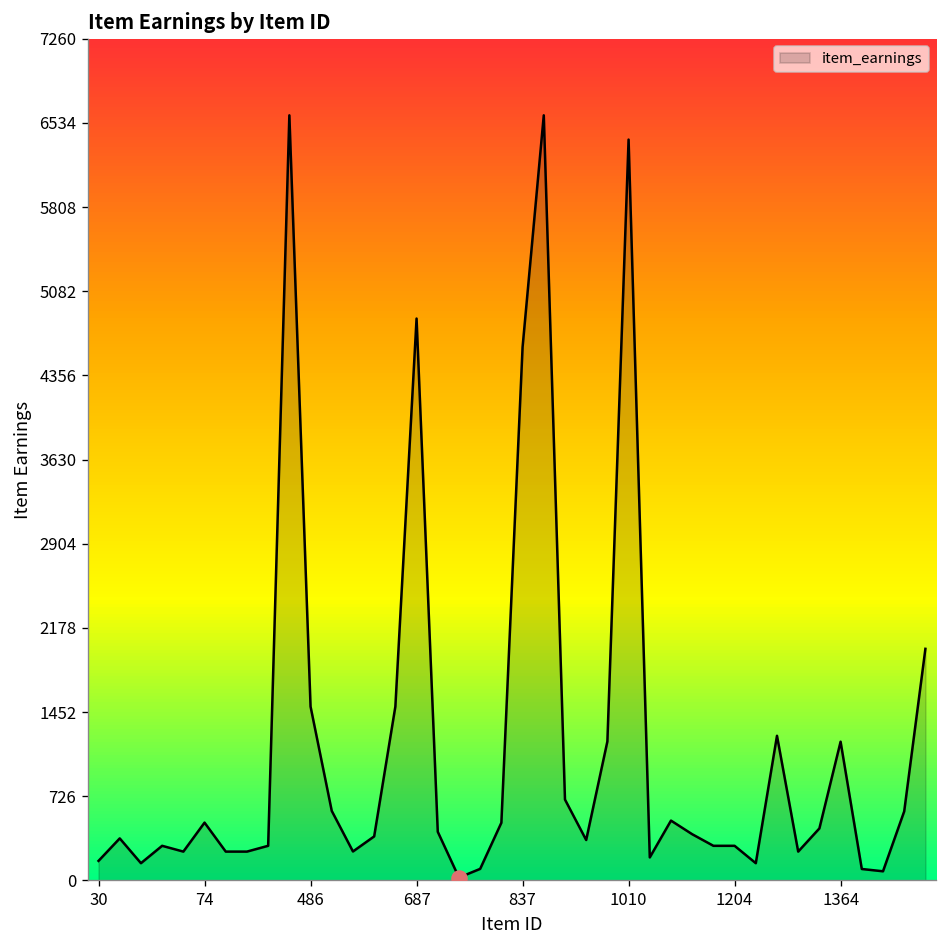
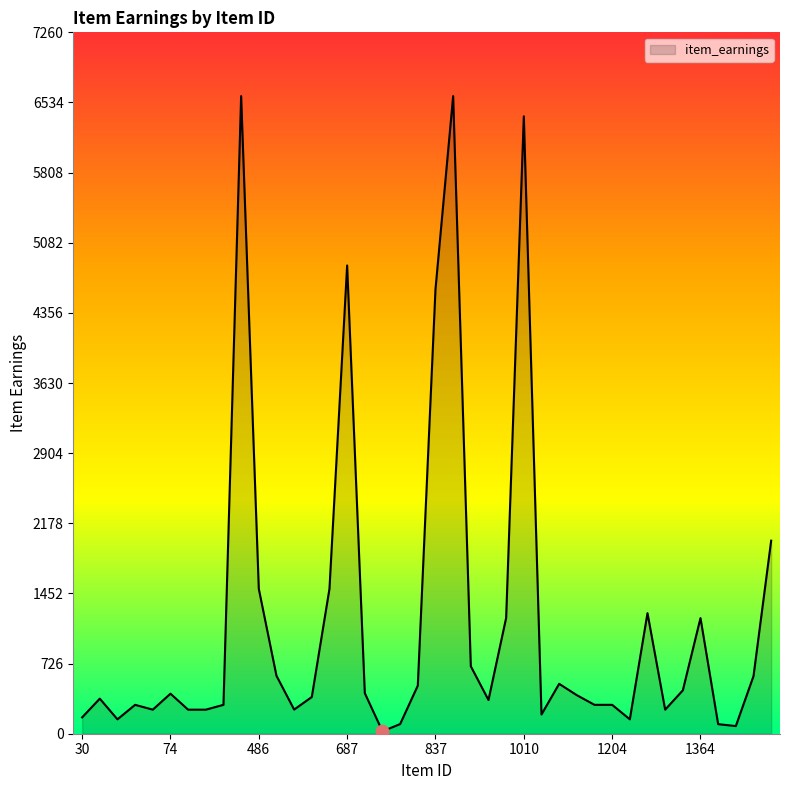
item_earnings, 74: 500 -> 400
